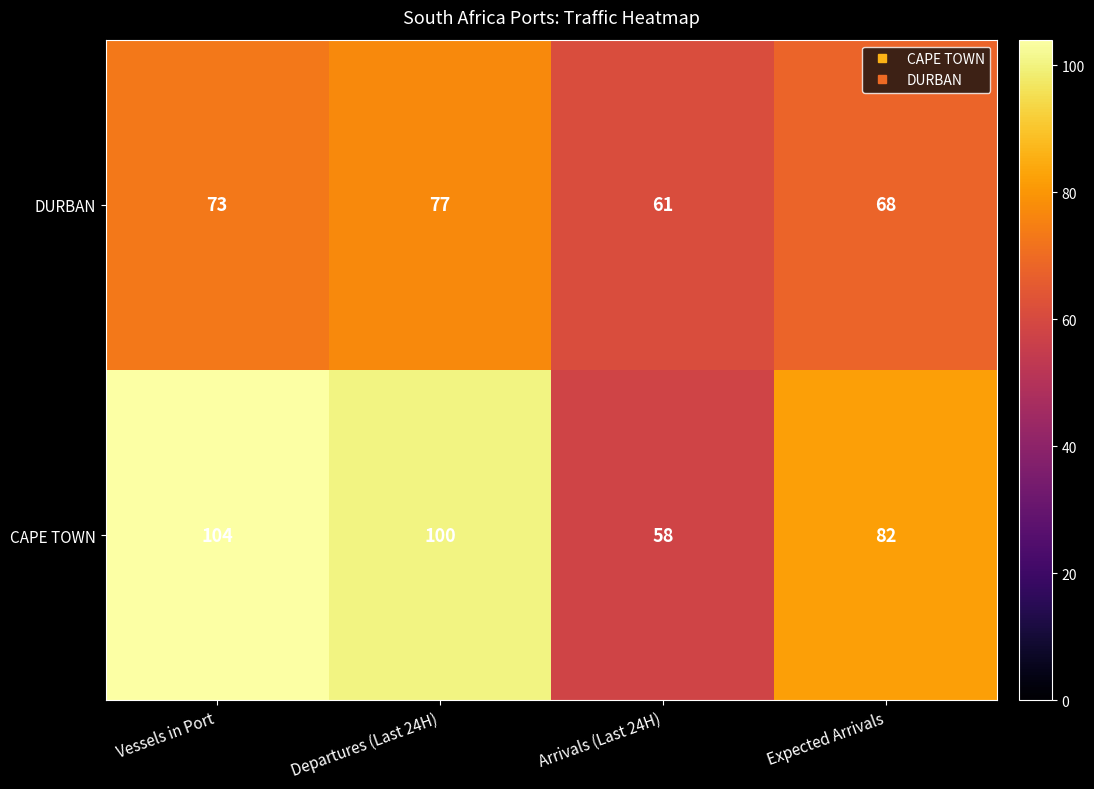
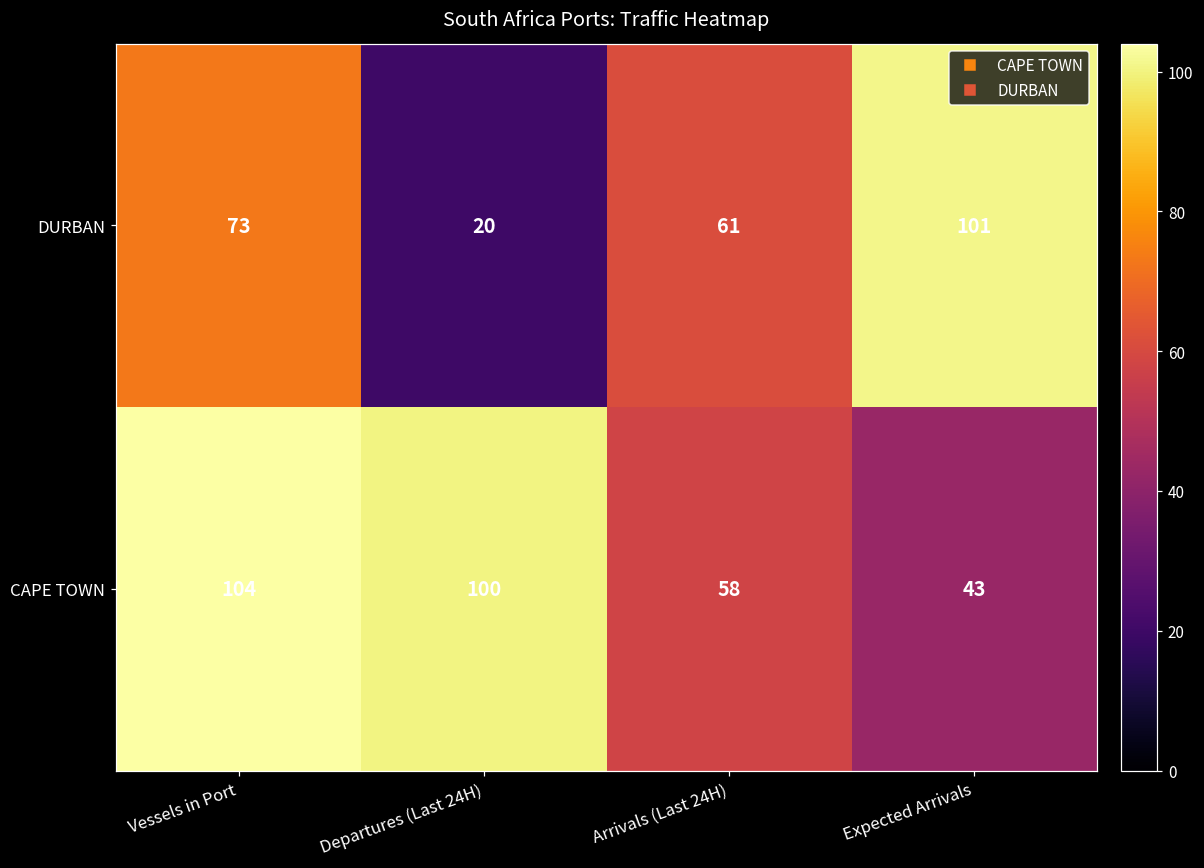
DURBAN, Departures (Last 24H): 77 -> 20
DURBAN, Expected Arrivals: 68 -> 101
CAPE TOWN, Expected Arrivals: 82 -> 43
